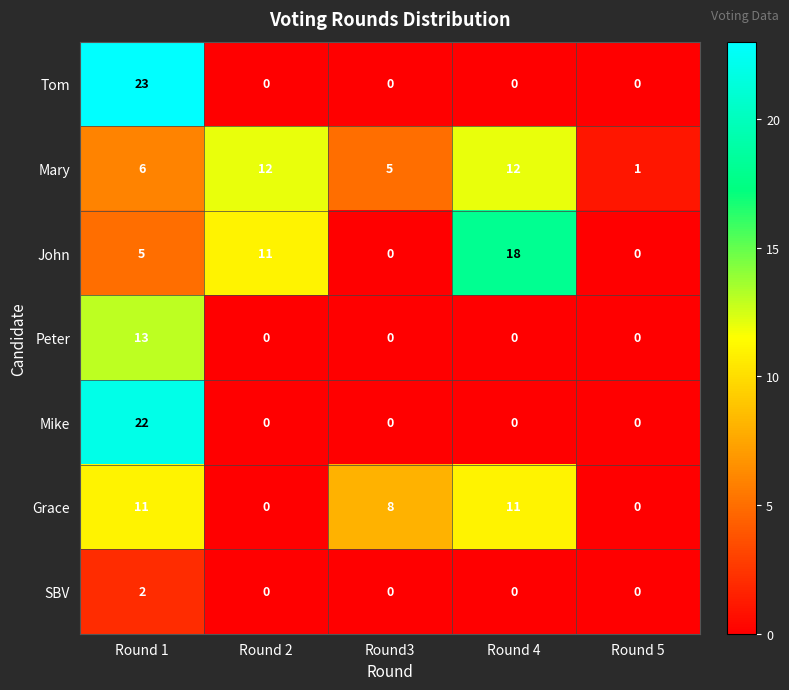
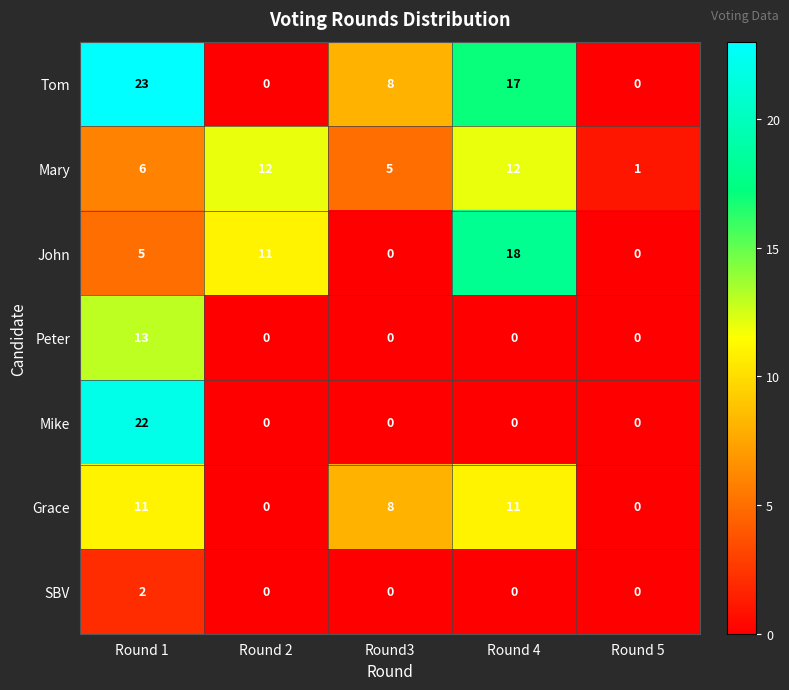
Tom, Round3: 0 -> 8
Tom, Round 4: 0 -> 17
